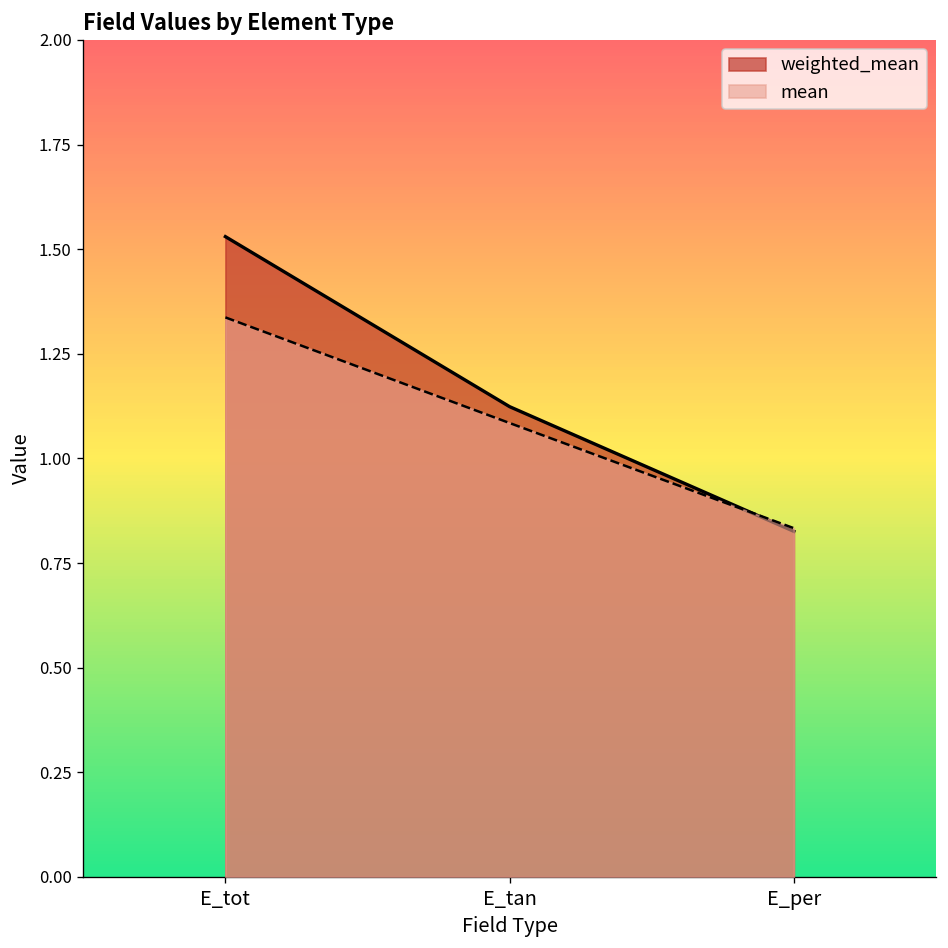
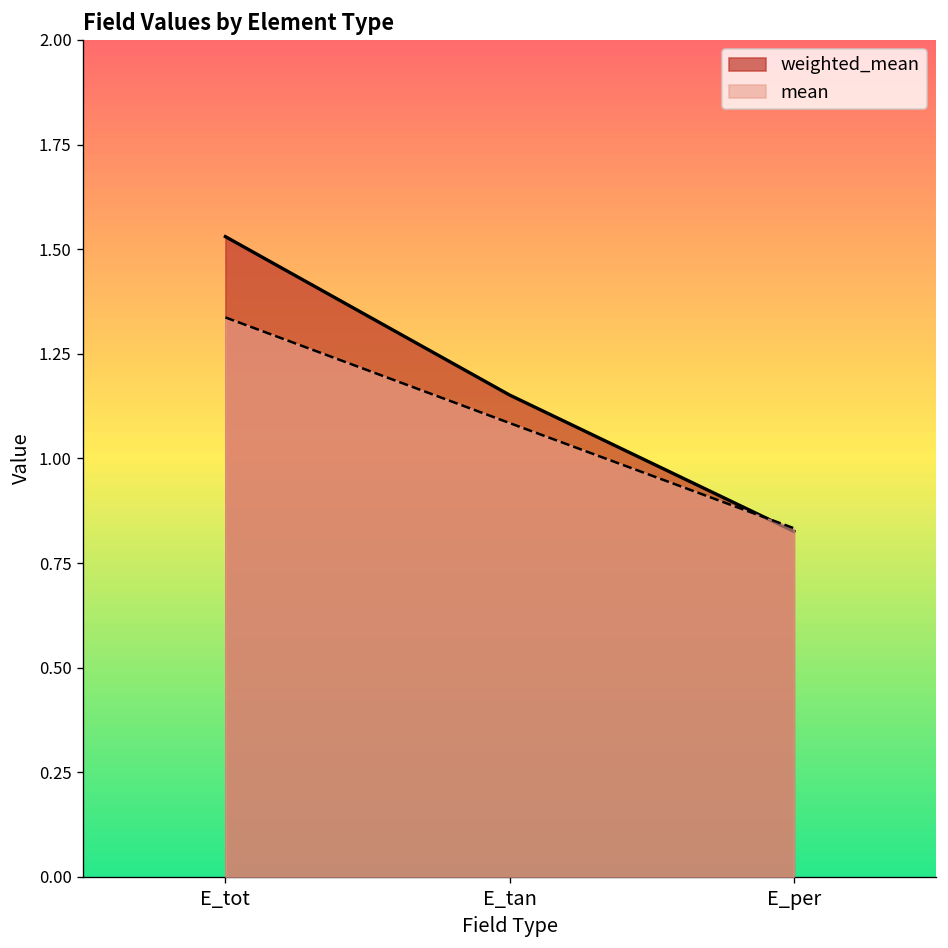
weighted_mean, E_tan: 1.12 -> 1.15
